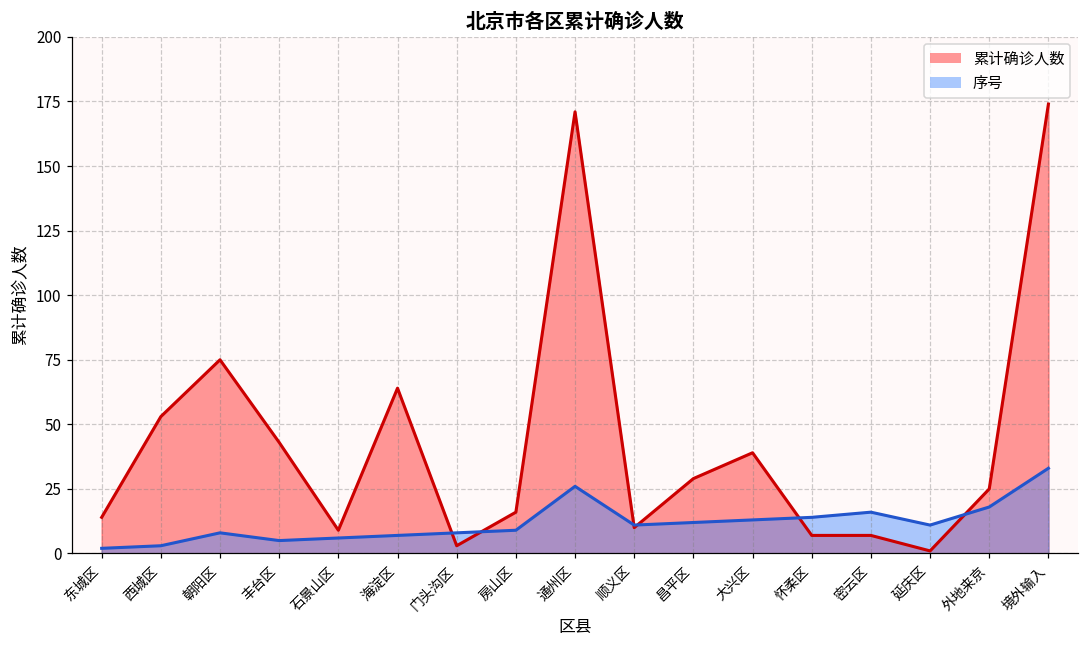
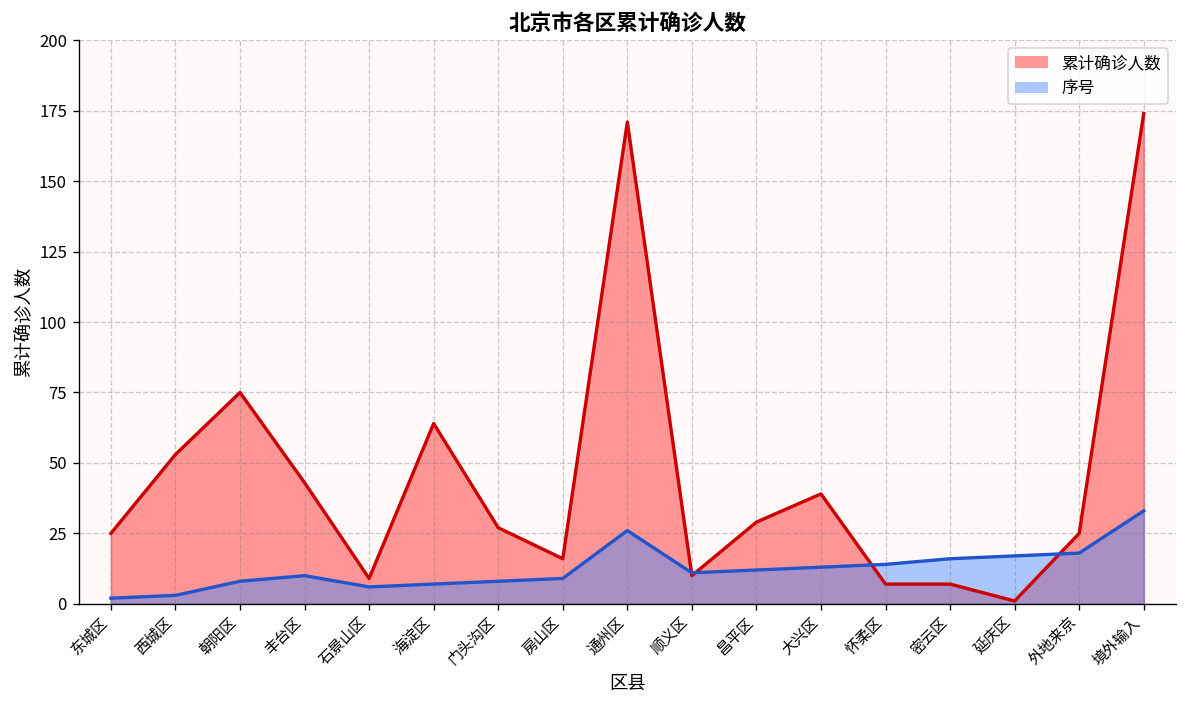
累计确诊人数, 东城区: 14 -> 25
序号, 丰台区: 5 -> 10
累计确诊人数, 门头沟区: 3 -> 27
序号, 延庆区: 11 -> 17
